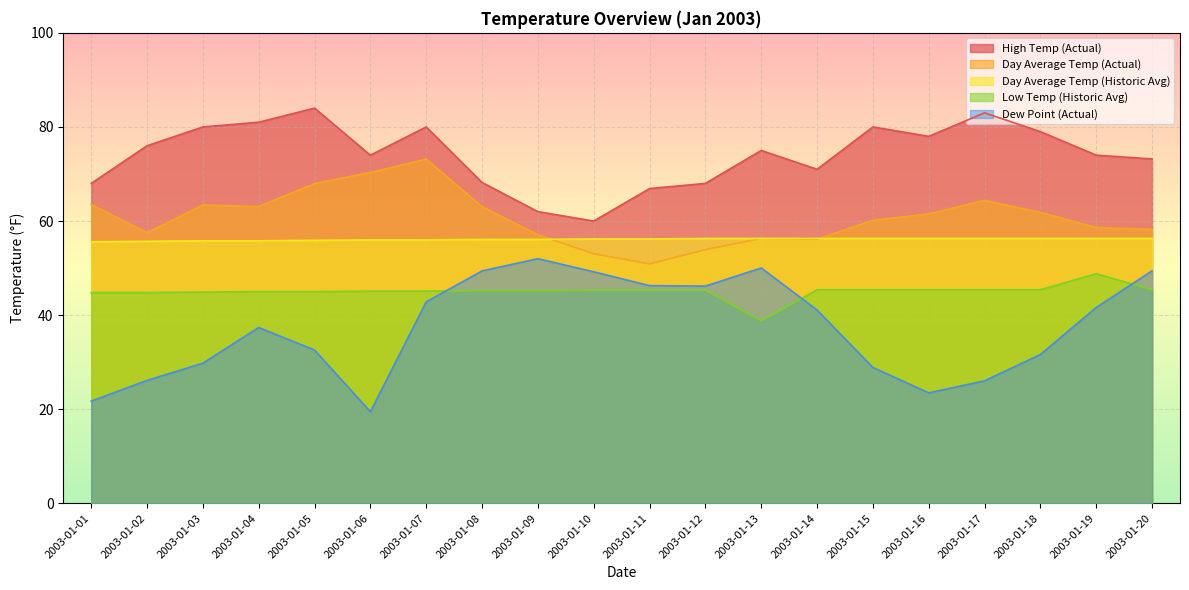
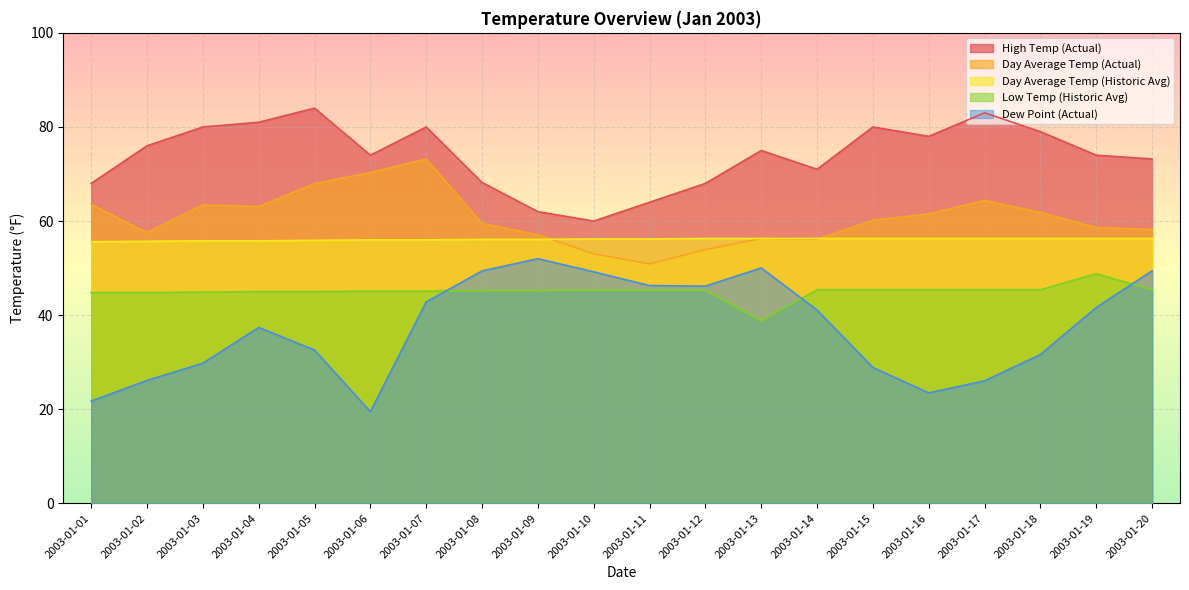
Day Average Temp (Actual), 2003-01-08: 63 -> 60
High Temp (Actual), 2003-01-11: 67 -> 64
